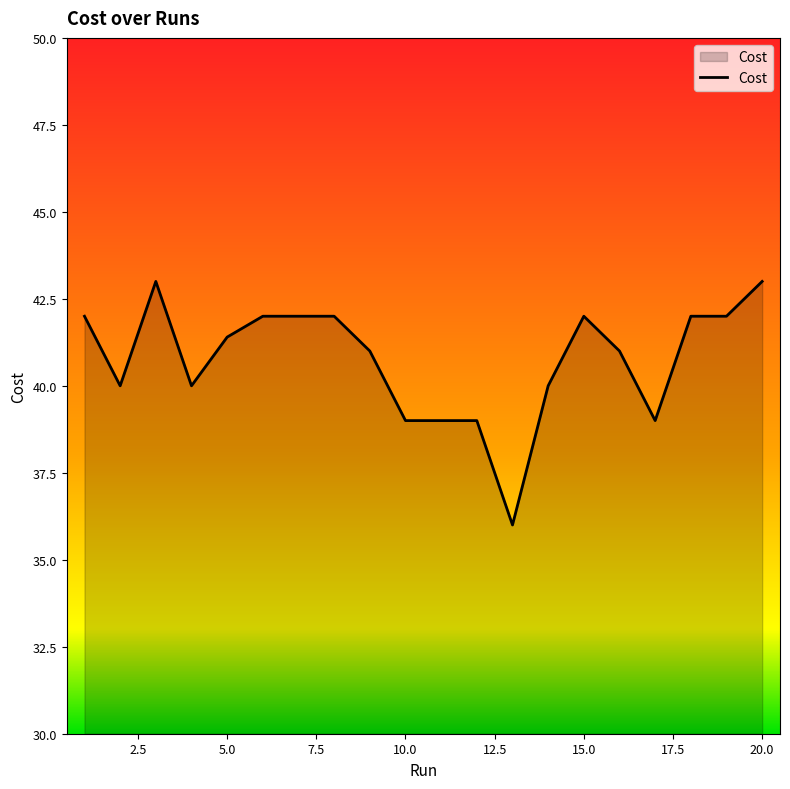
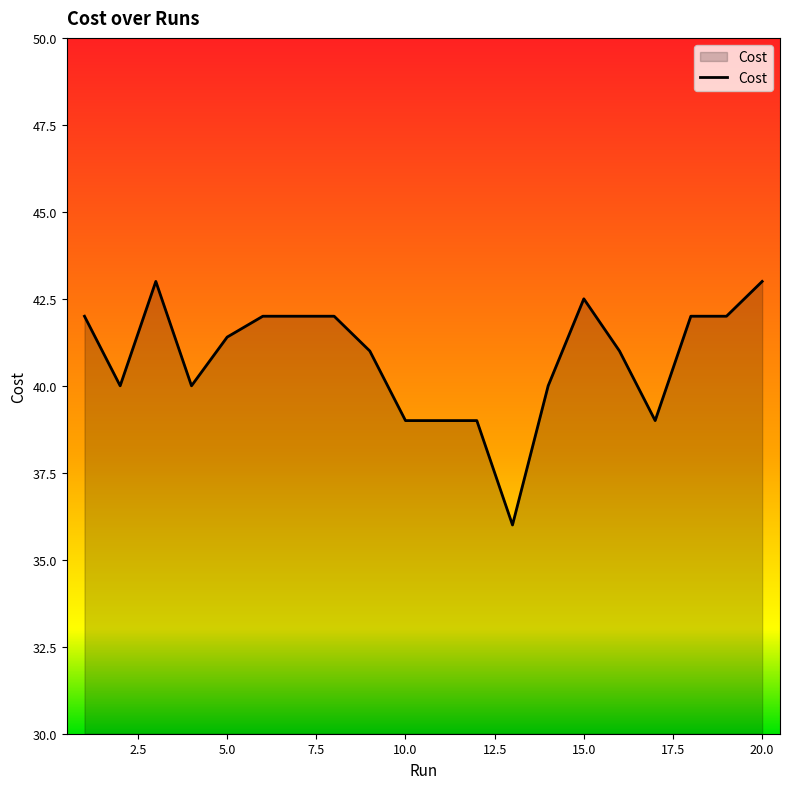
15.0: 42.0 -> 42.5
